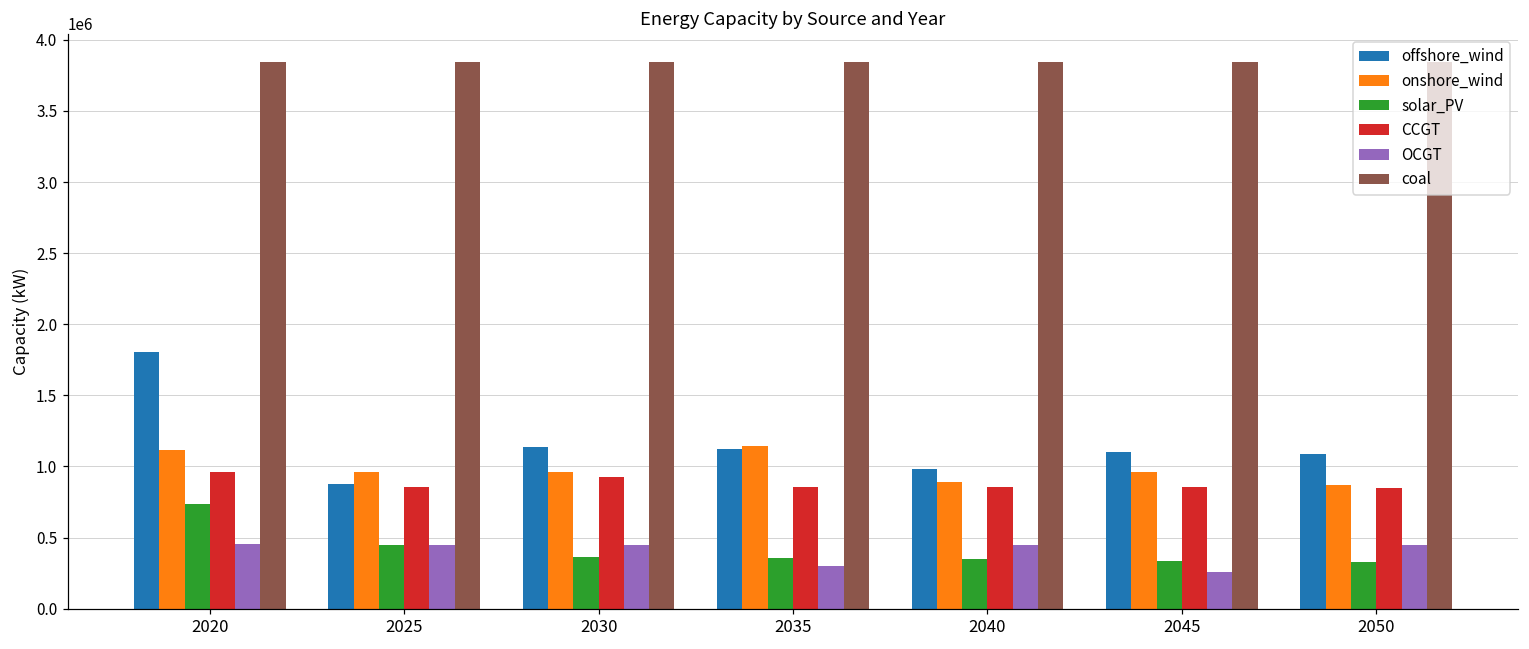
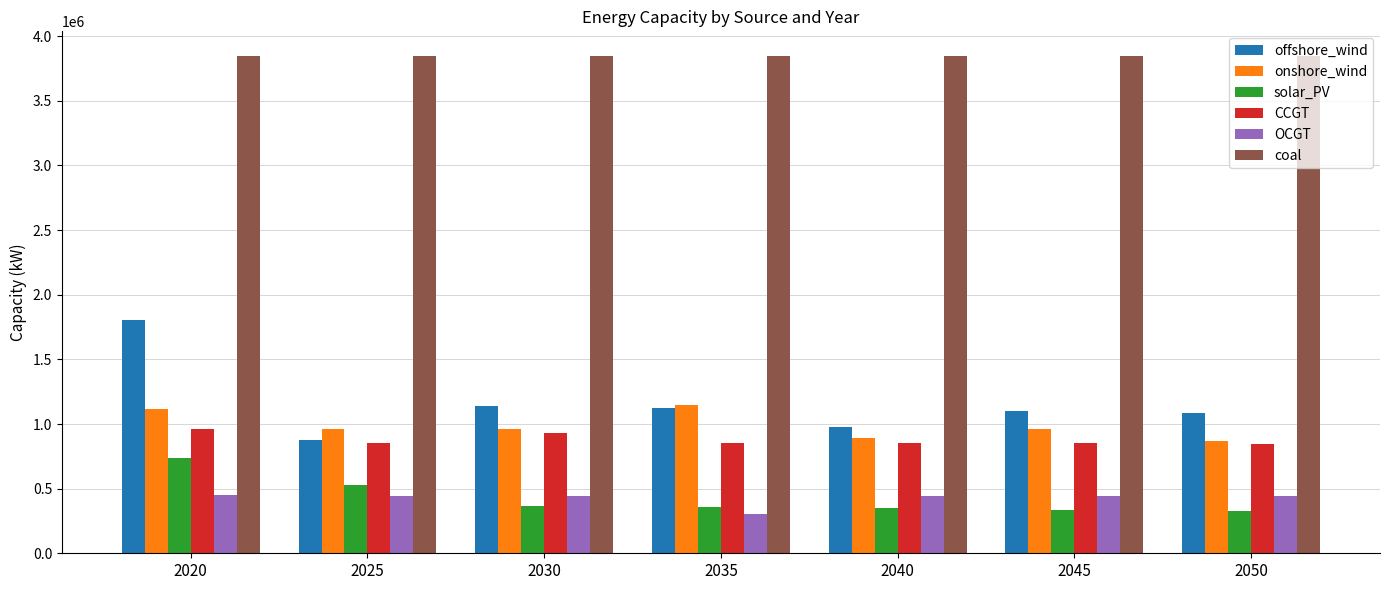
solar_PV, 2025: 450000 -> 530000
OCGT, 2045: 250000 -> 450000
